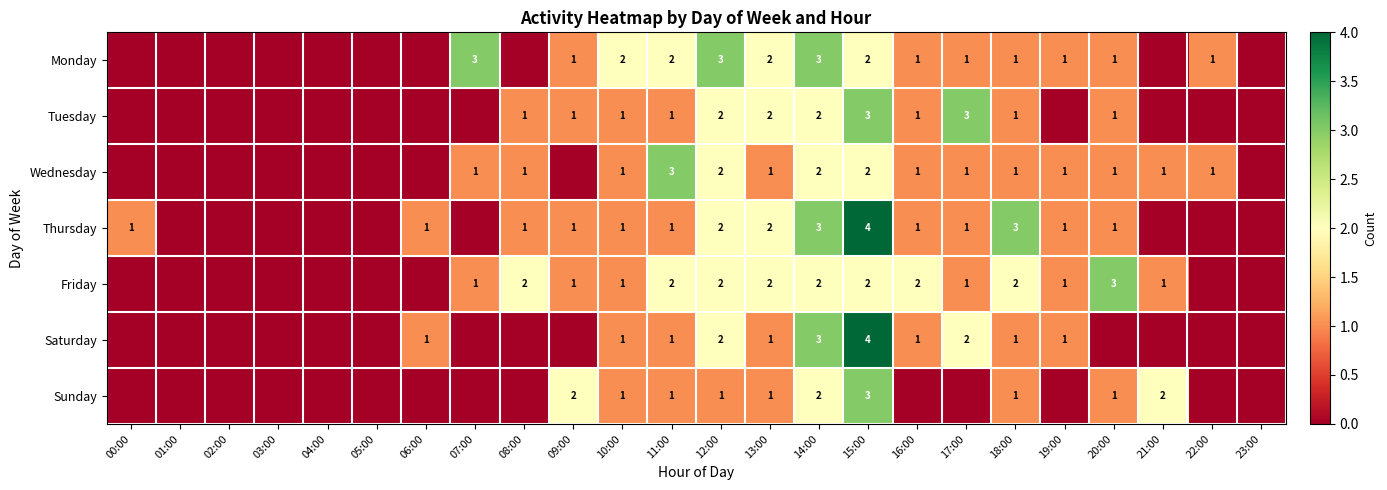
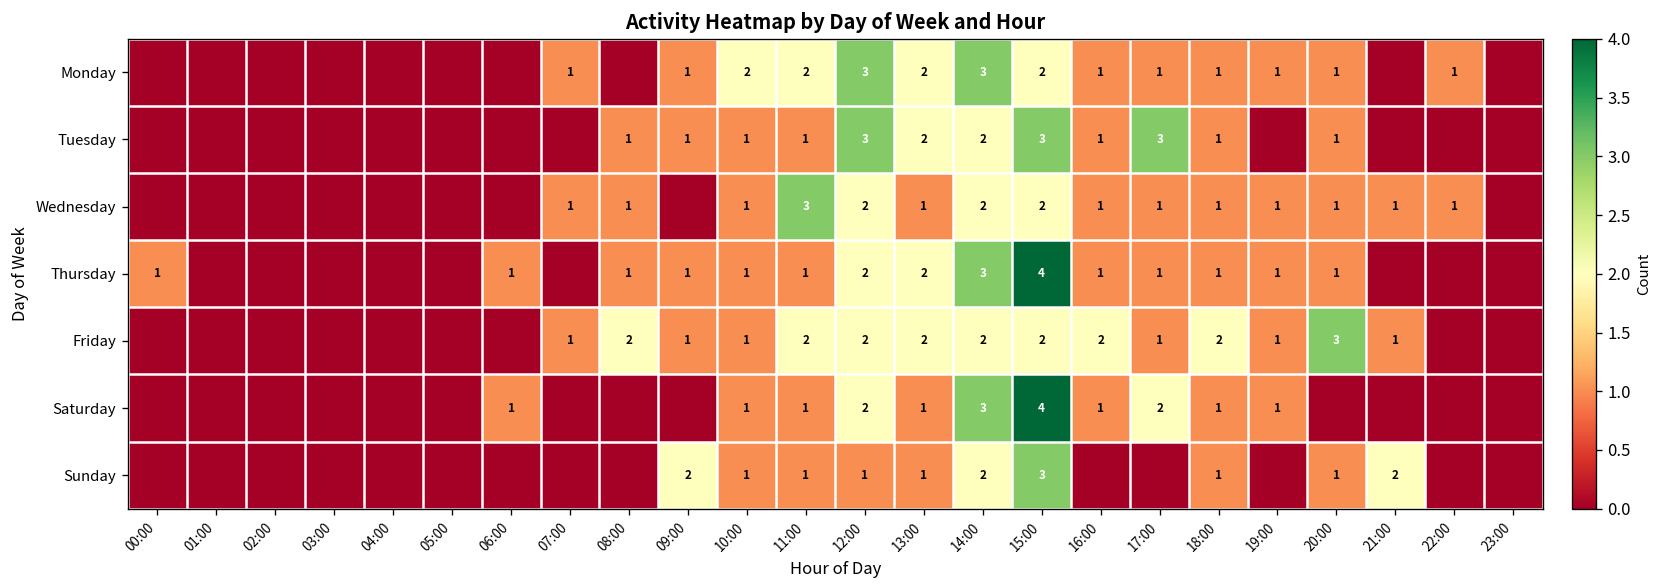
Monday, 07:00: 3 -> 1
Tuesday, 12:00: 2 -> 3
Thursday, 18:00: 3 -> 1
